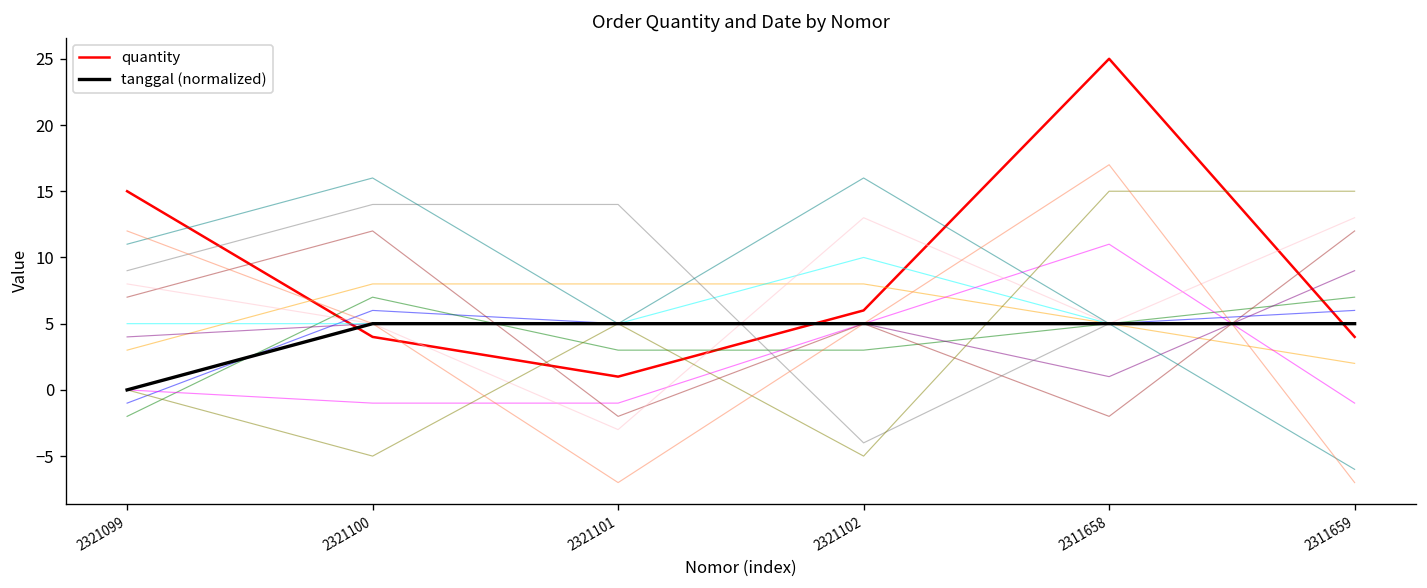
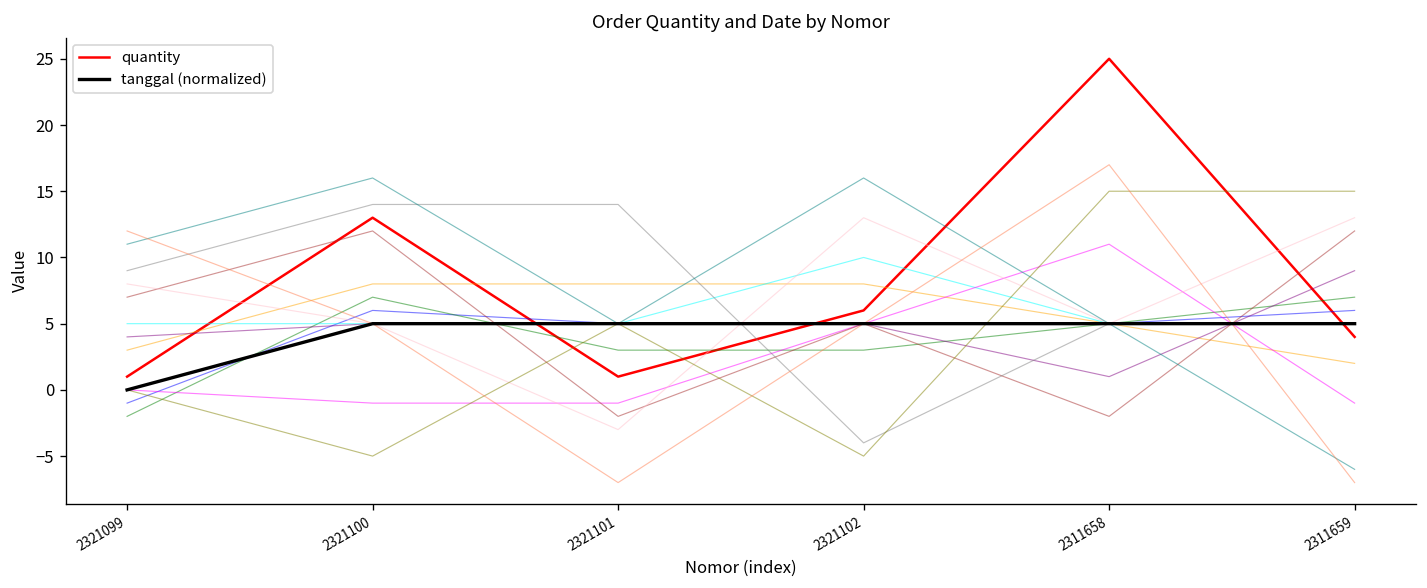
quantity, 2321099: 15 -> 1
quantity, 2321100: 4 -> 13
